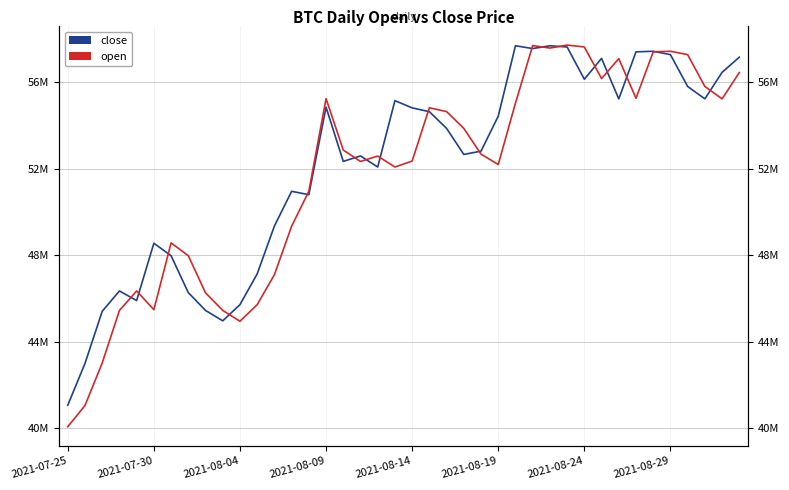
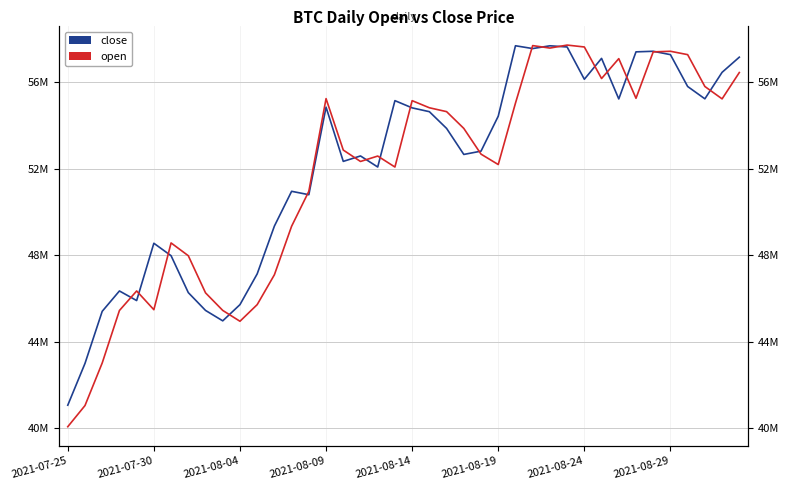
open, 2021-08-14: 52400000 -> 55100000
